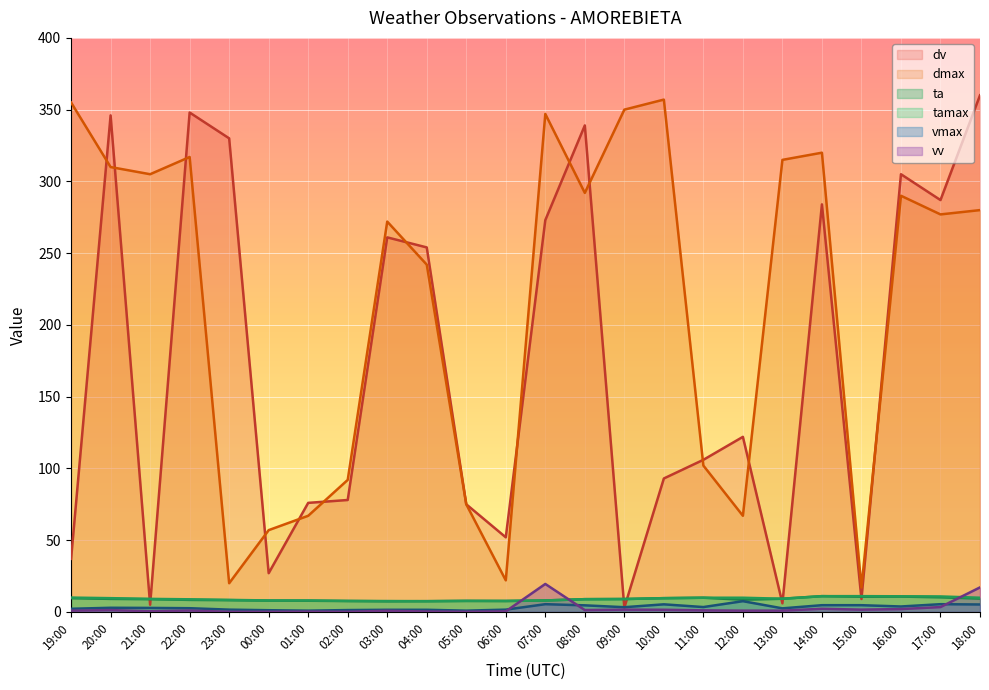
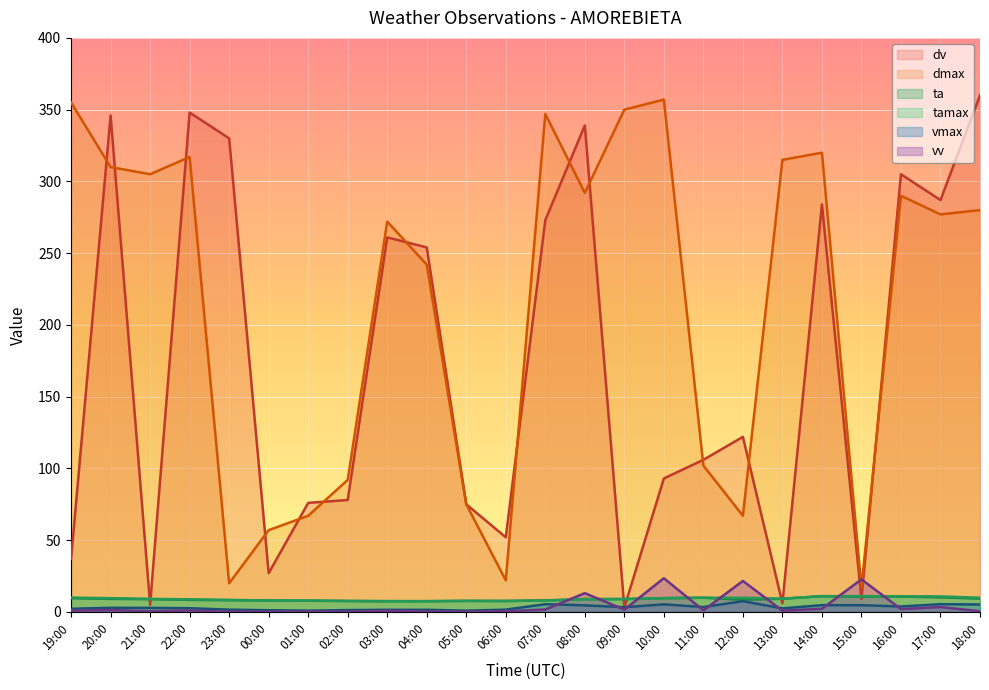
vv, 07:00: 20 -> 2
vv, 08:00: 1 -> 13
vv, 10:00: 2 -> 24
vv, 12:00: 1 -> 22
vv, 15:00: 2 -> 23
vv, 18:00: 17 -> 1
